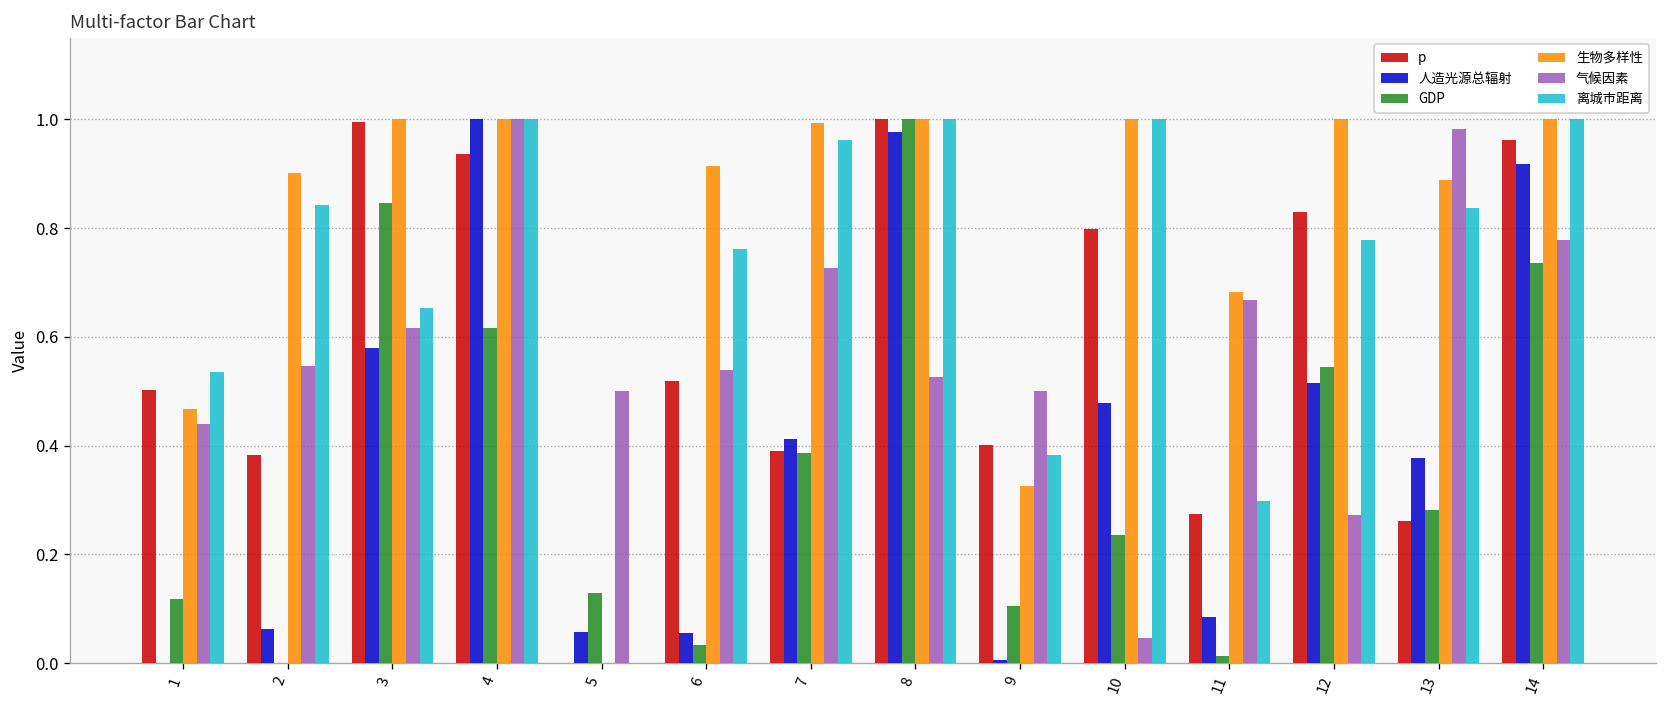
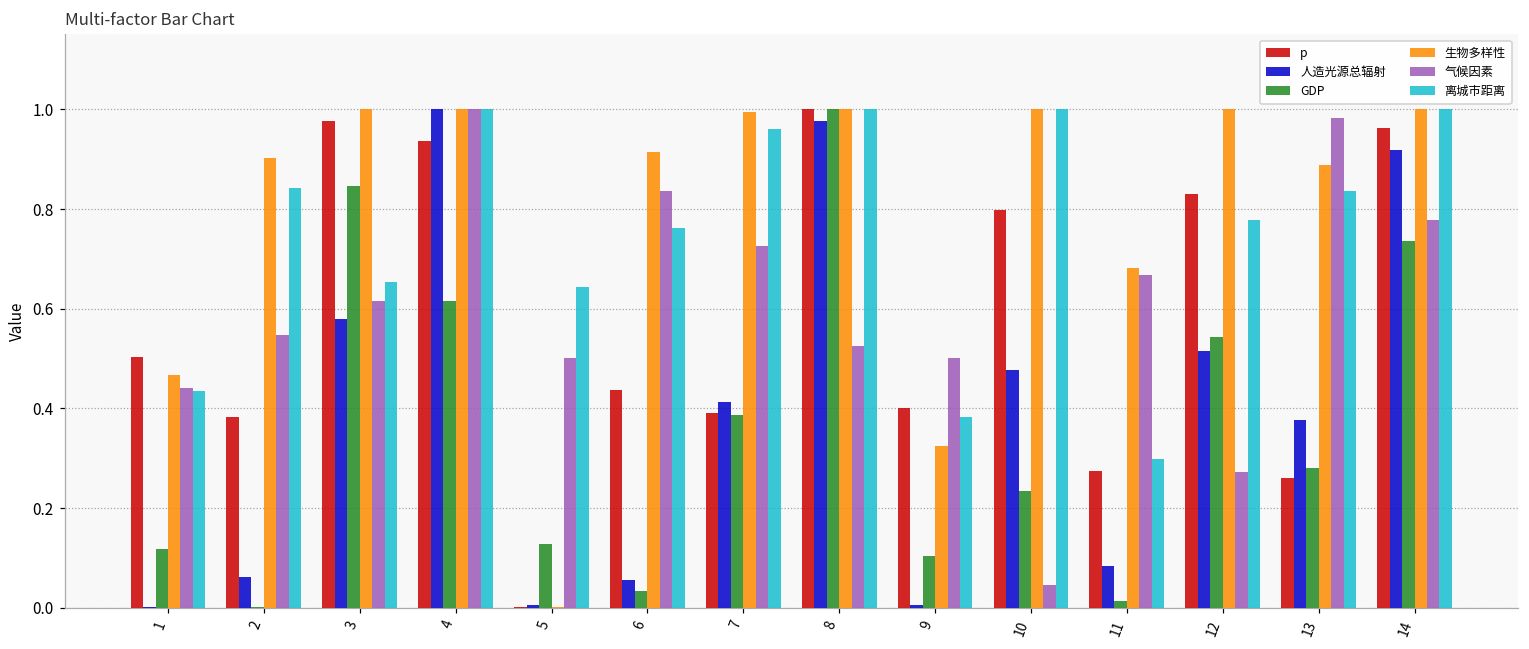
离城市距离, 1: 0.53 -> 0.43
p, 3: 1.00 -> 0.98
人造光源总辐射, 5: 0.06 -> 0.01
离城市距离, 5: 0.00 -> 0.64
p, 6: 0.52 -> 0.44
气候因素, 6: 0.54 -> 0.84
